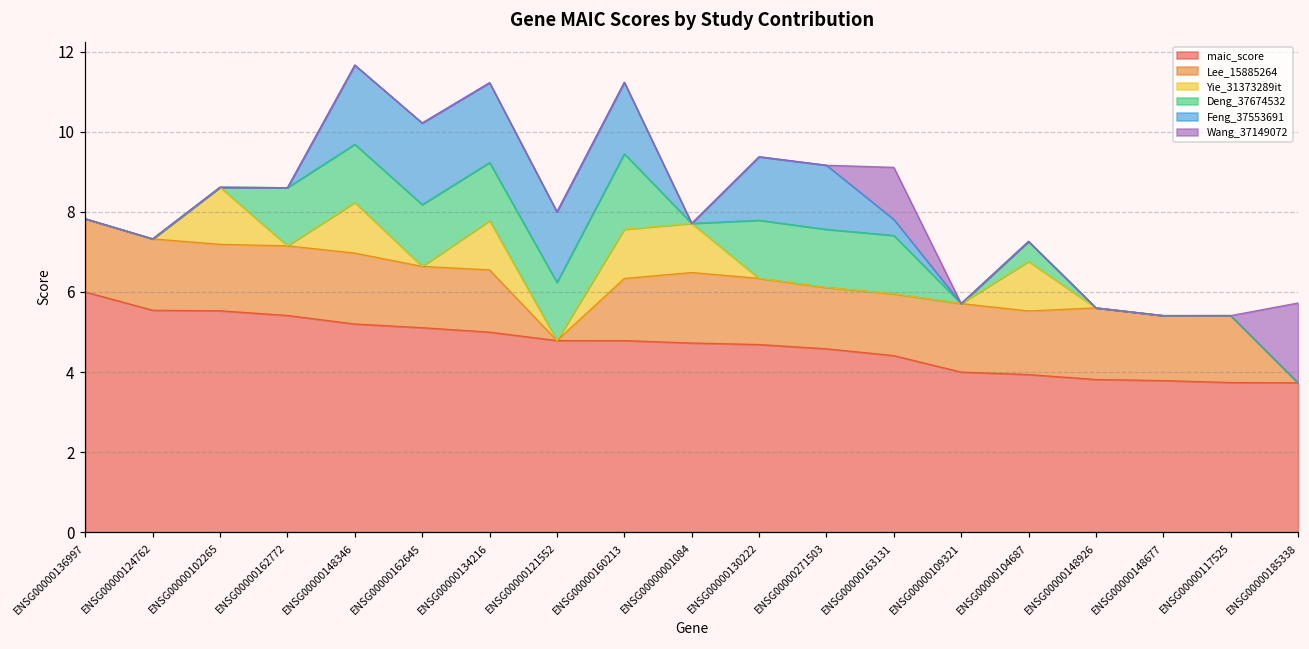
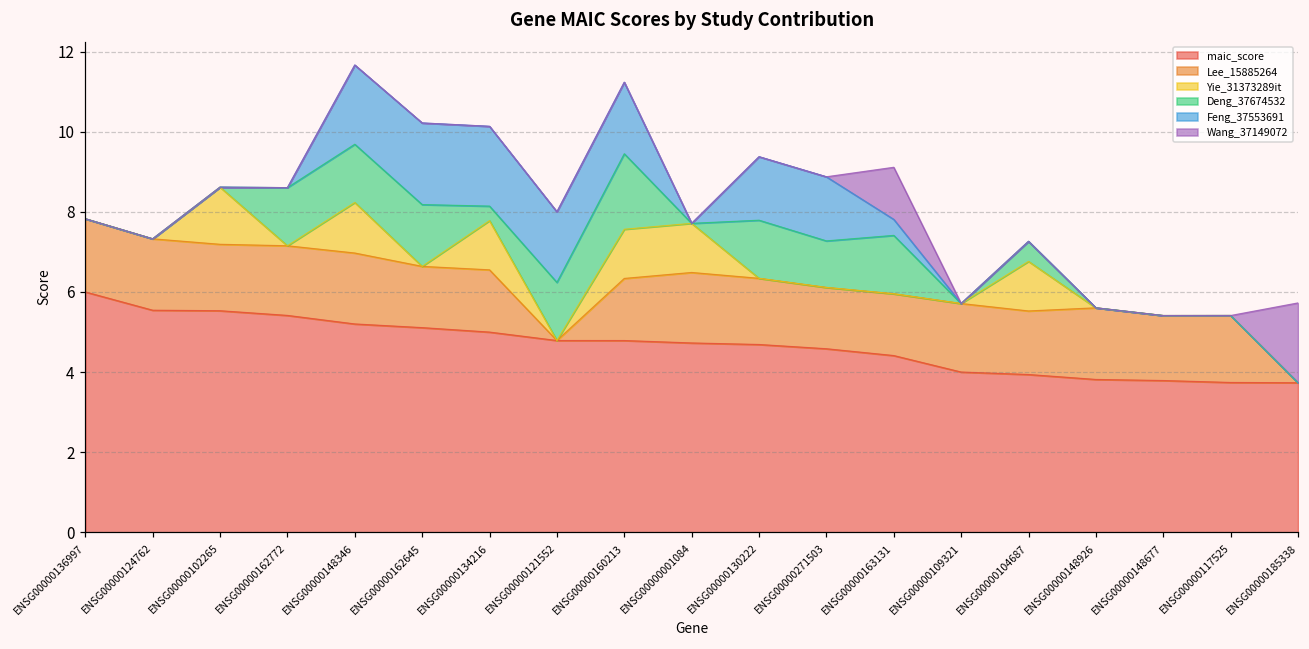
Deng_37674532, ENSG00000134216: 1.5 -> 0.4
Deng_37674532, ENSG00000271503: 1.5 -> 1.2
